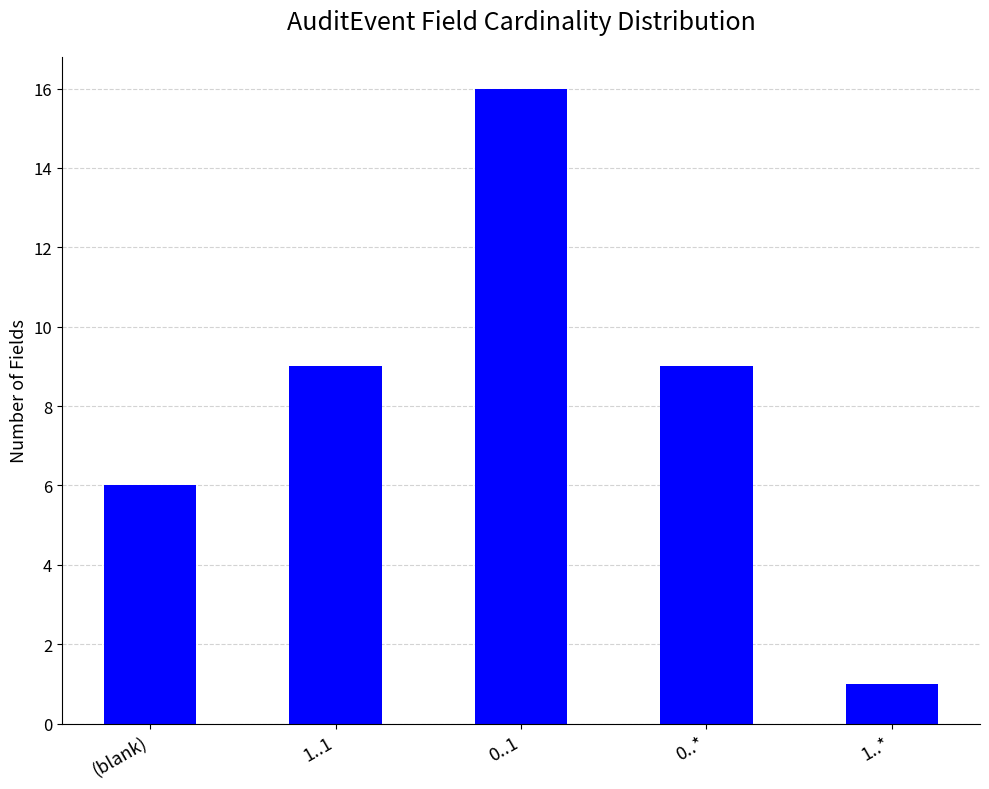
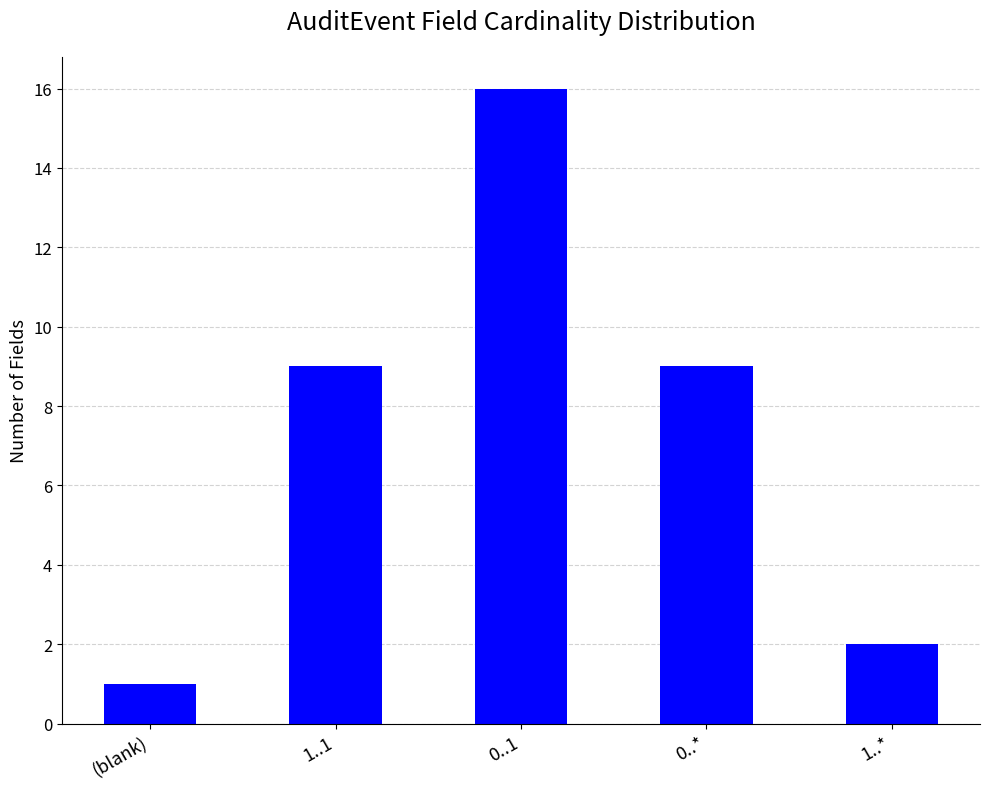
(blank): 6 -> 1
1..*: 1 -> 2
